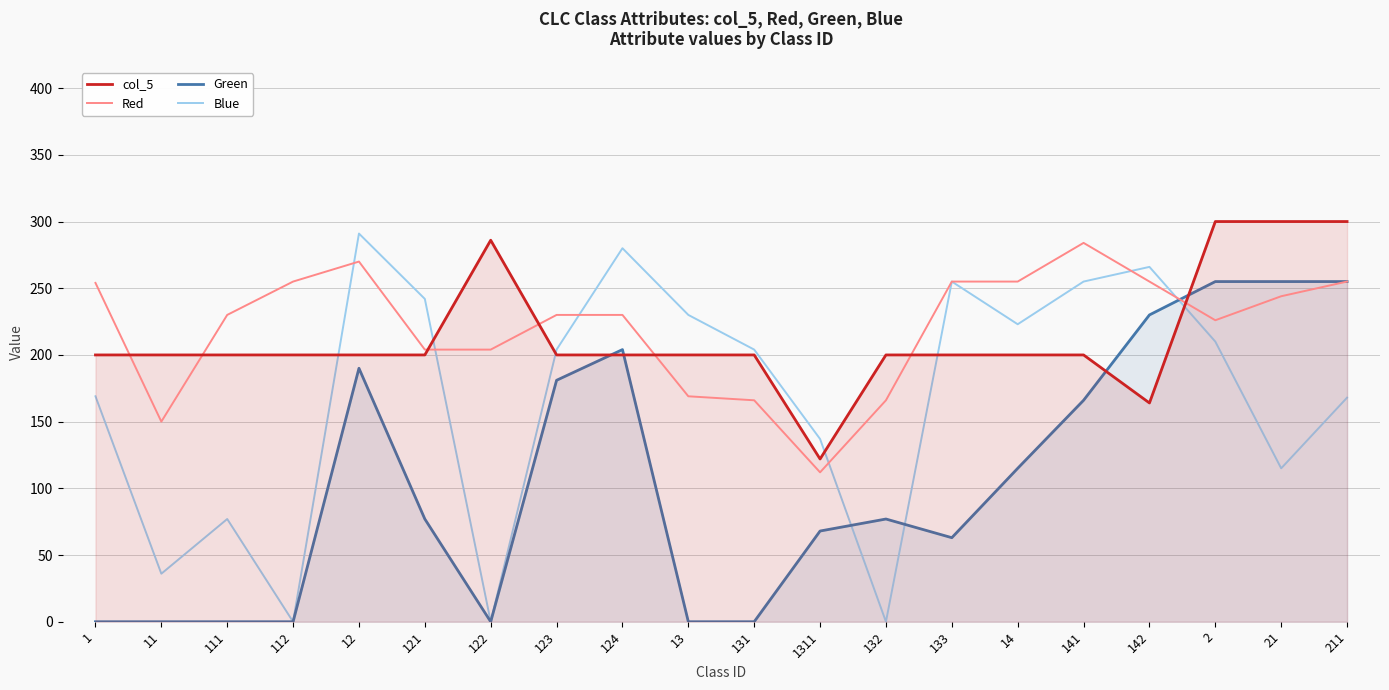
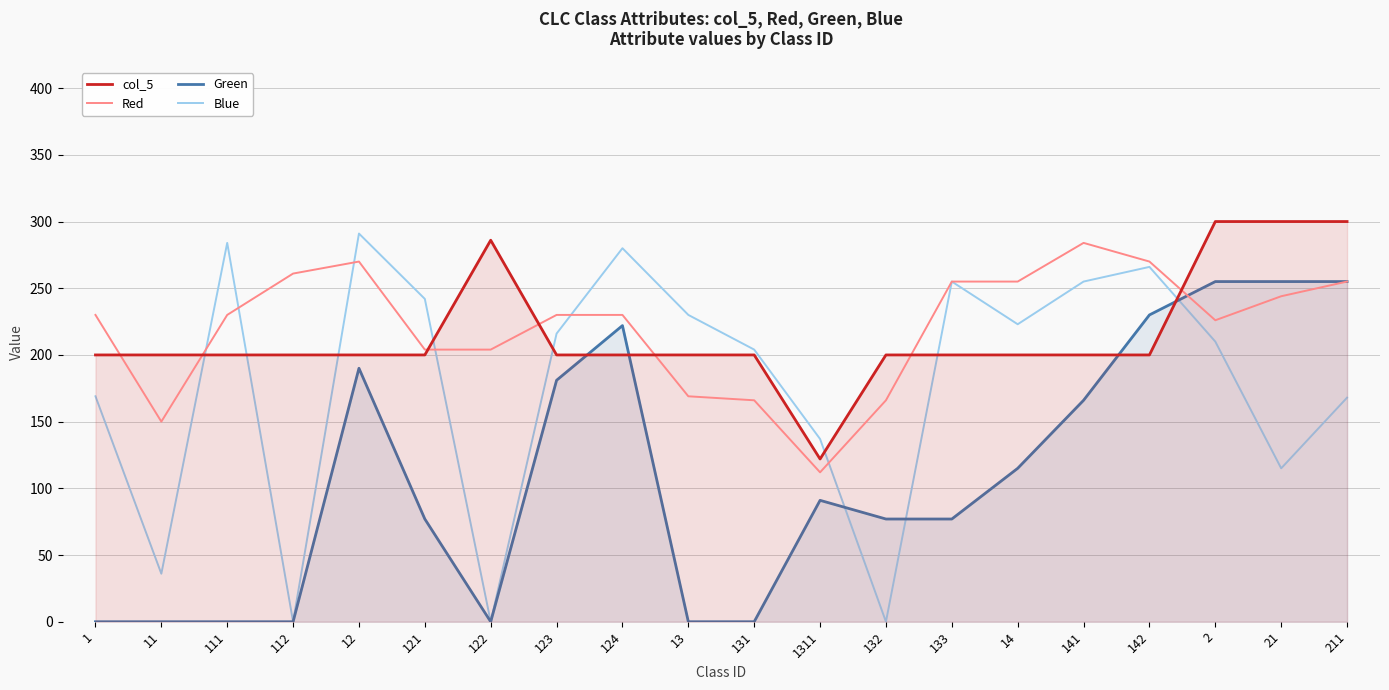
Red, 1: 254 -> 230
Blue, 111: 77 -> 284
Red, 112: 255 -> 261
Blue, 123: 204 -> 216
Green, 124: 204 -> 222
Green, 1311: 68 -> 91
Green, 133: 63 -> 77
col_5, 142: 164 -> 200
Red, 142: 255 -> 270
